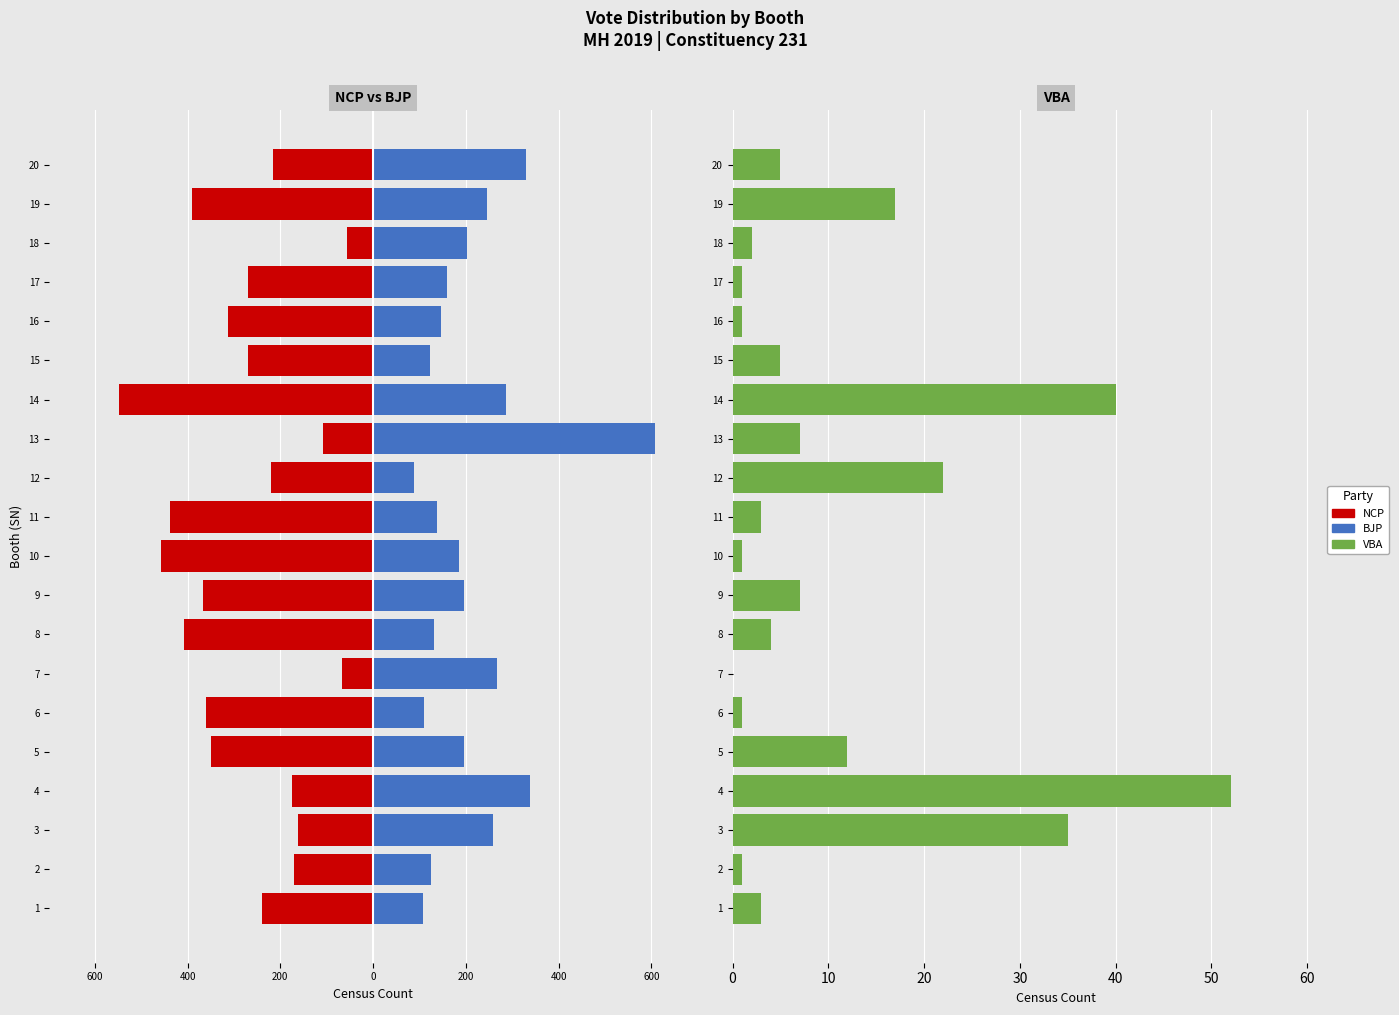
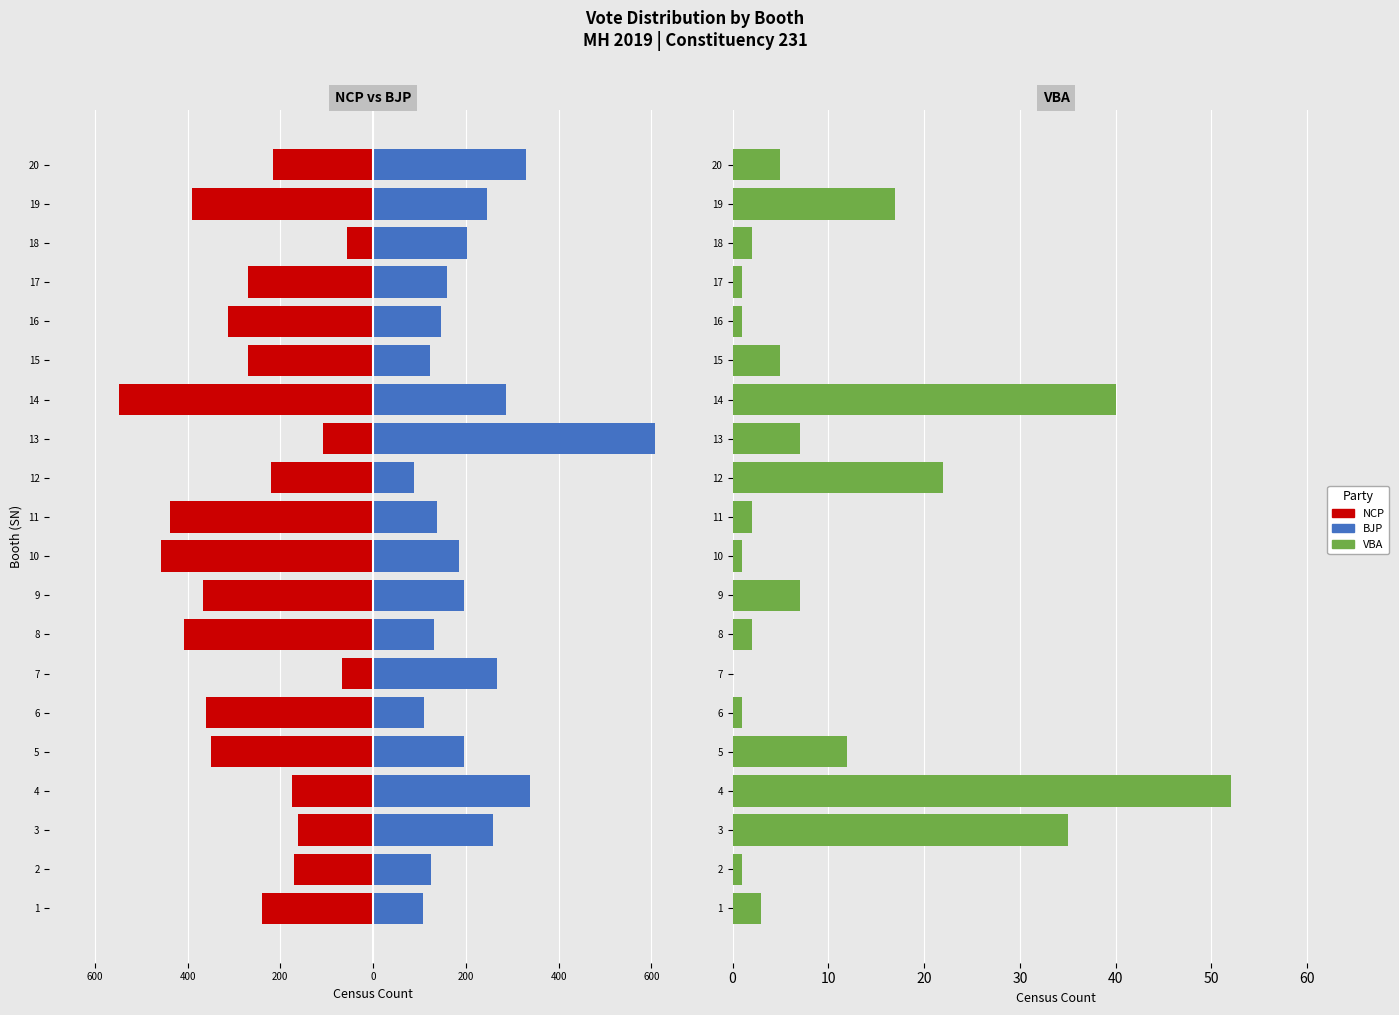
VBA, 11: 3 -> 2
VBA, 8: 4 -> 2
